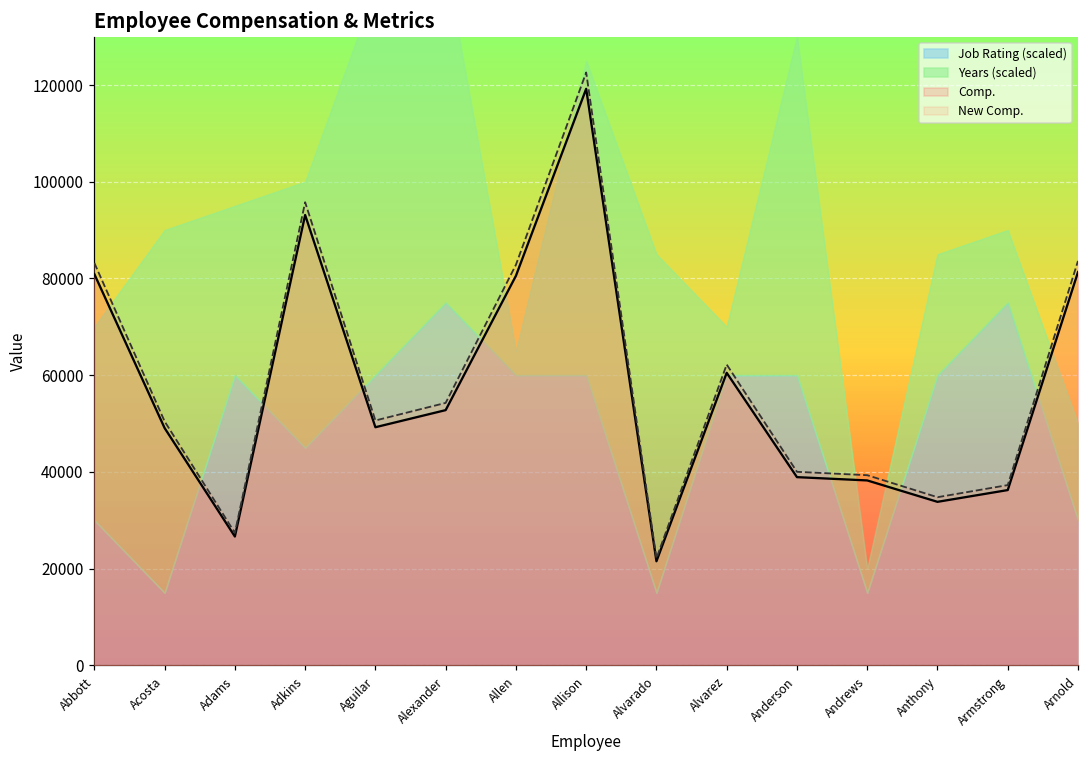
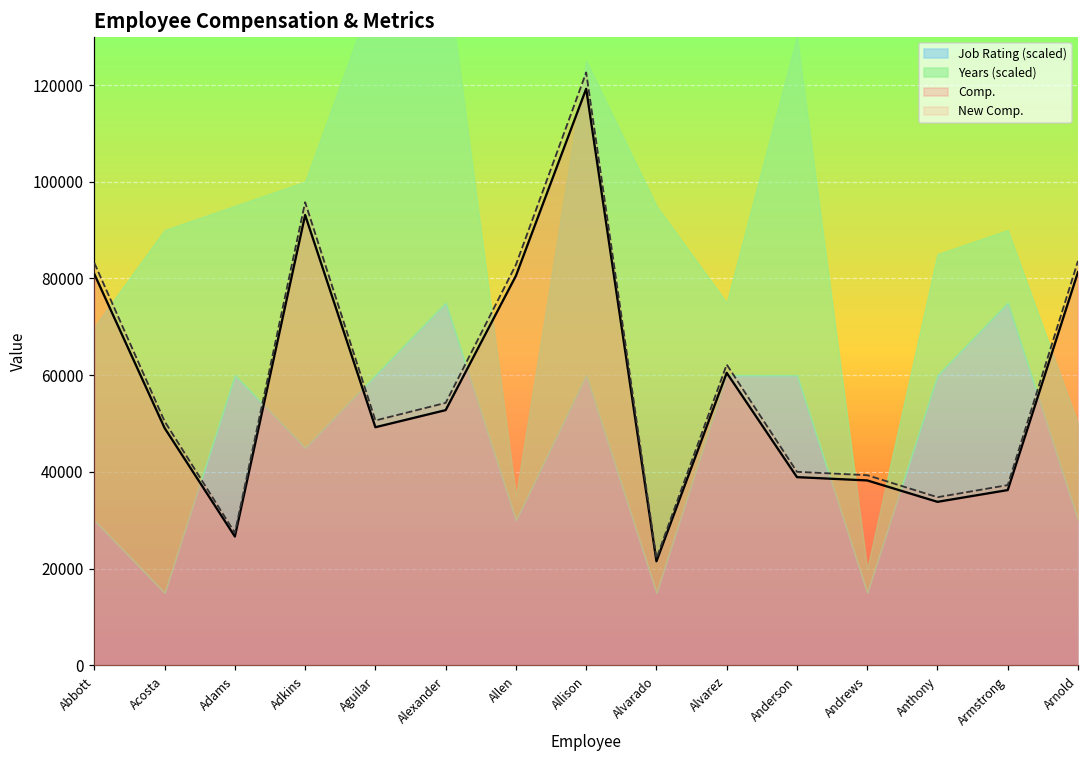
Job Rating (scaled), Allen: 60000 -> 30000
Years (scaled), Alvarado: 70000 -> 80000
Years (scaled), Alvarez: 10000 -> 15000
